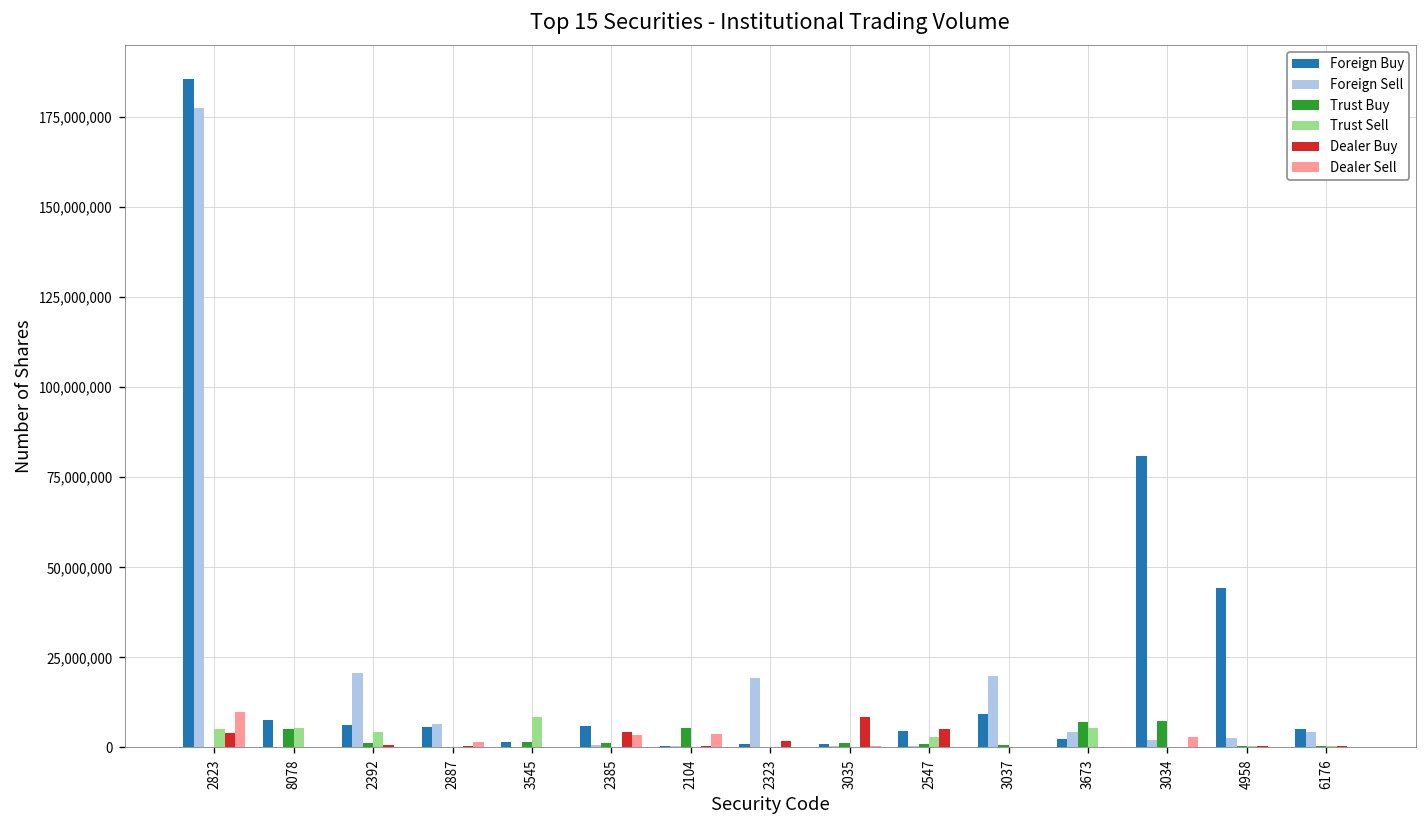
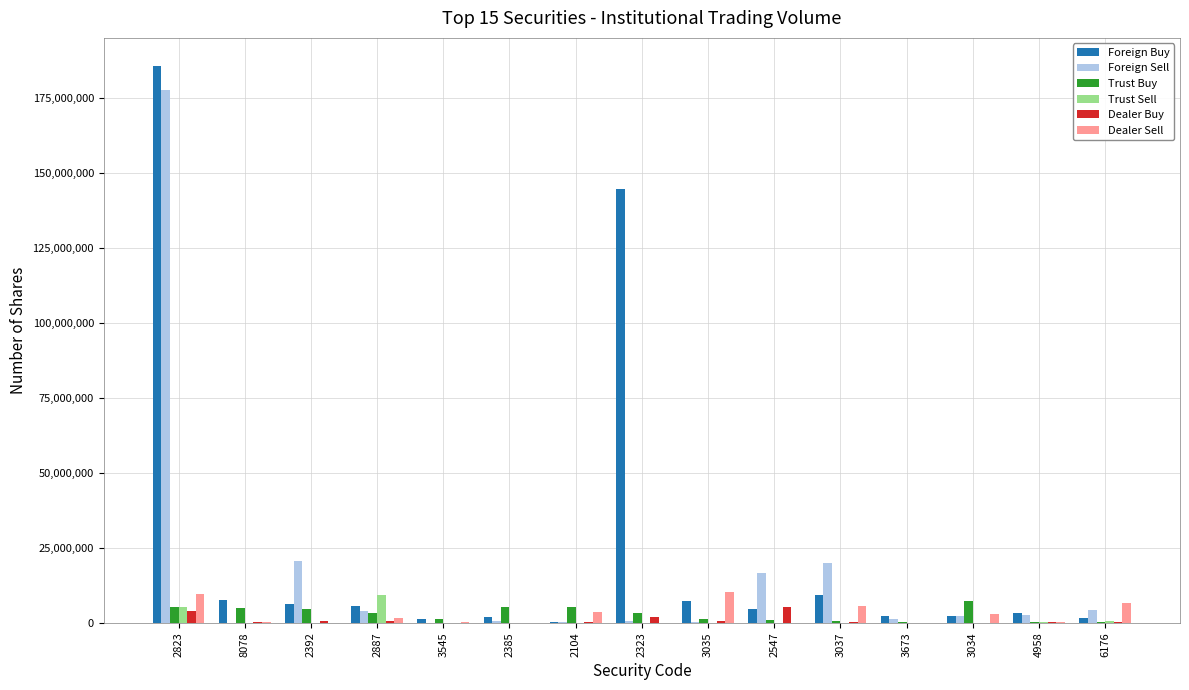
Trust Buy, 2823: 0 -> 5,000,000
Trust Sell, 8078: 5,000,000 -> 0
Trust Buy, 2392: 1,000,000 -> 5,000,000
Trust Sell, 2392: 4,000,000 -> 0
Foreign Sell, 2887: 7,000,000 -> 4,000,000
Trust Buy, 2887: 0 -> 3,000,000
Trust Sell, 2887: 0 -> 9,000,000
Trust Sell, 3545: 8,000,000 -> 0
Foreign Buy, 2385: 6,000,000 -> 2,000,000
Trust Buy, 2385: 1,000,000 -> 5,000,000
Dealer Buy, 2385: 4,000,000 -> 0
Dealer Sell, 2385: 4,000,000 -> 0
Foreign Buy, 2323: 1,000,000 -> 145,000,000
Foreign Sell, 2323: 19,000,000 -> 1,000,000
Trust Buy, 2323: 0 -> 3,000,000
Foreign Buy, 3035: 1,000,000 -> 7,000,000
Dealer Buy, 3035: 8,000,000 -> 1,000,000
Dealer Sell, 3035: 0 -> 10,000,000
Foreign Sell, 2547: 0 -> 17,000,000
Trust Sell, 2547: 3,000,000 -> 0
Dealer Sell, 3037: 0 -> 6,000,000
Foreign Sell, 3673: 4,000,000 -> 1,000,000
Trust Buy, 3673: 7,000,000 -> 0
Trust Sell, 3673: 5,000,000 -> 0
Foreign Buy, 3034: 81,000,000 -> 2,000,000
Foreign Buy, 4958: 44,000,000 -> 3,000,000
Foreign Buy, 6176: 5,000,000 -> 2,000,000
Dealer Sell, 6176: 0 -> 7,000,000
